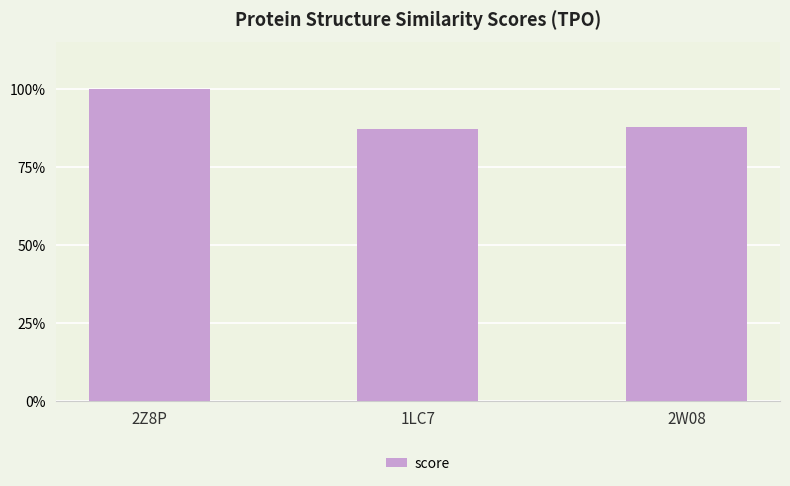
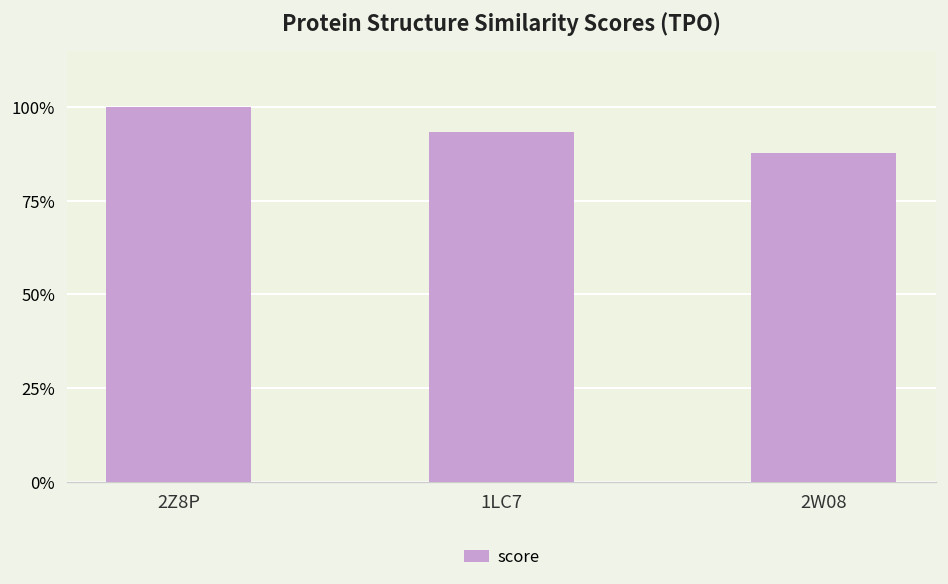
1LC7: 87% -> 93%
